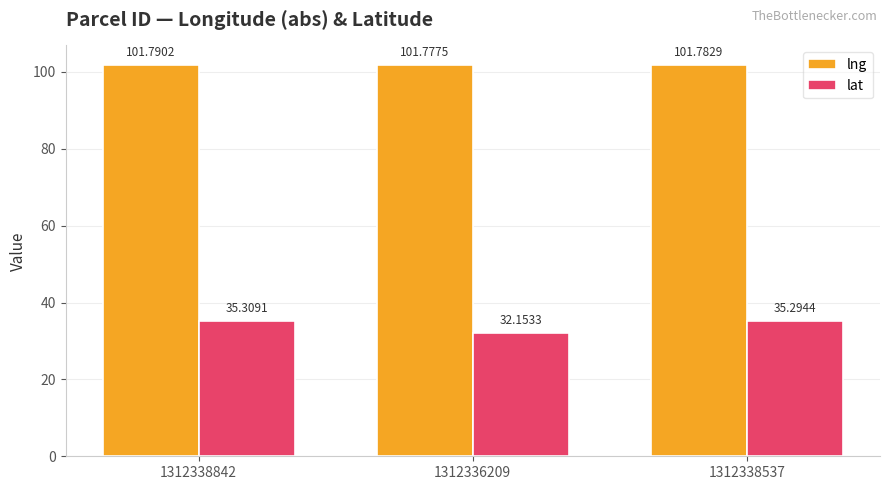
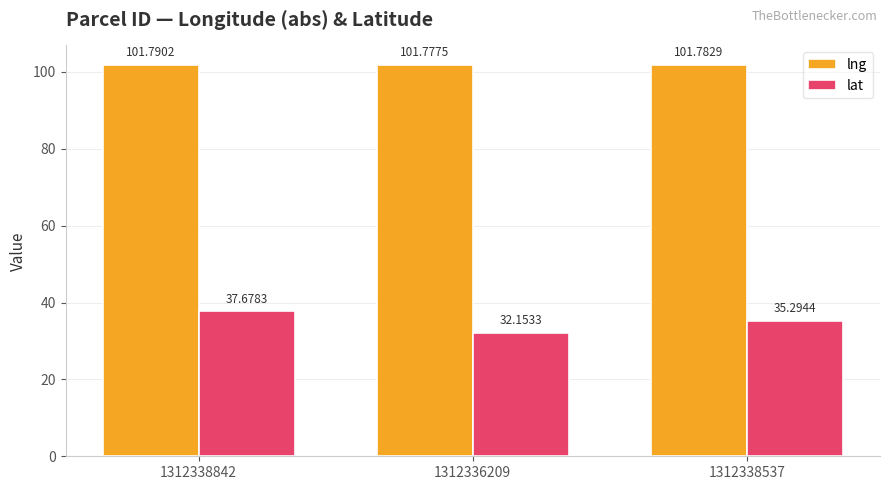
lat, 1312338842: 35.3091 -> 37.6783
